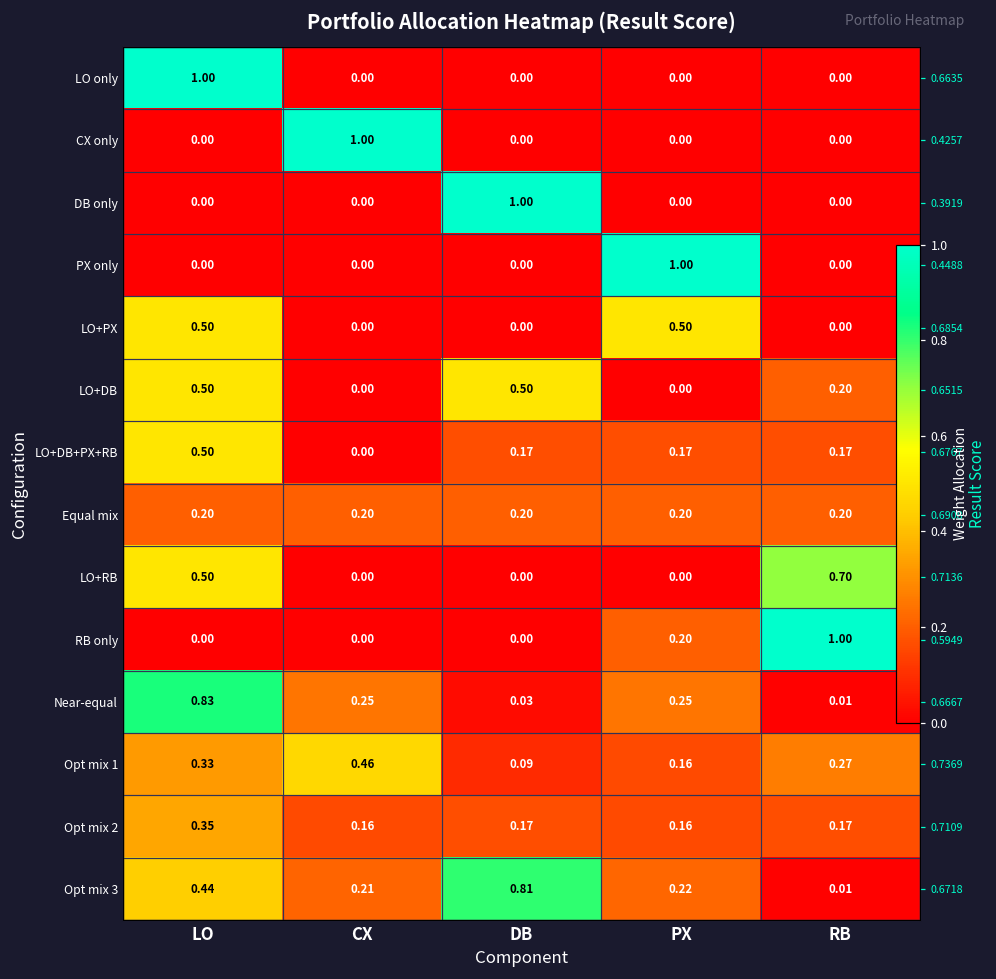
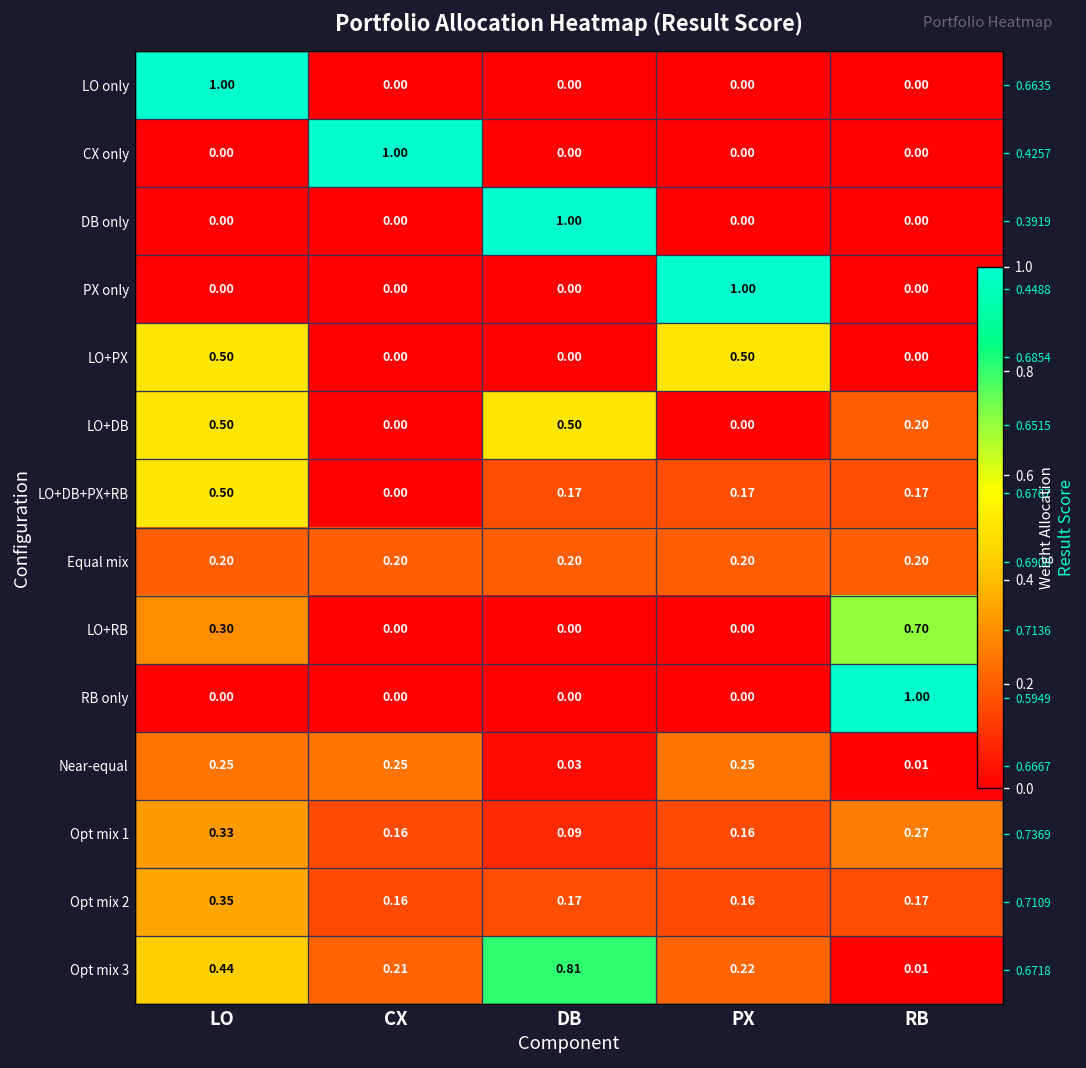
LO+RB, LO: 0.50 -> 0.30
RB only, PX: 0.20 -> 0.00
Near-equal, LO: 0.83 -> 0.25
Opt mix 1, CX: 0.46 -> 0.16
